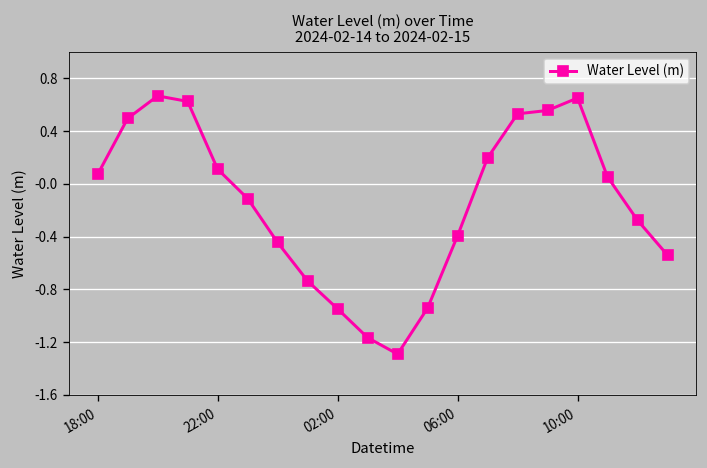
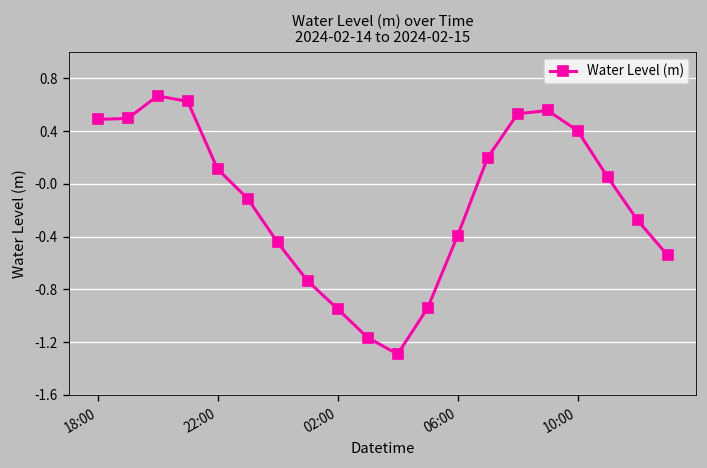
18:00: 0.07 -> 0.49
10:00: 0.65 -> 0.40
